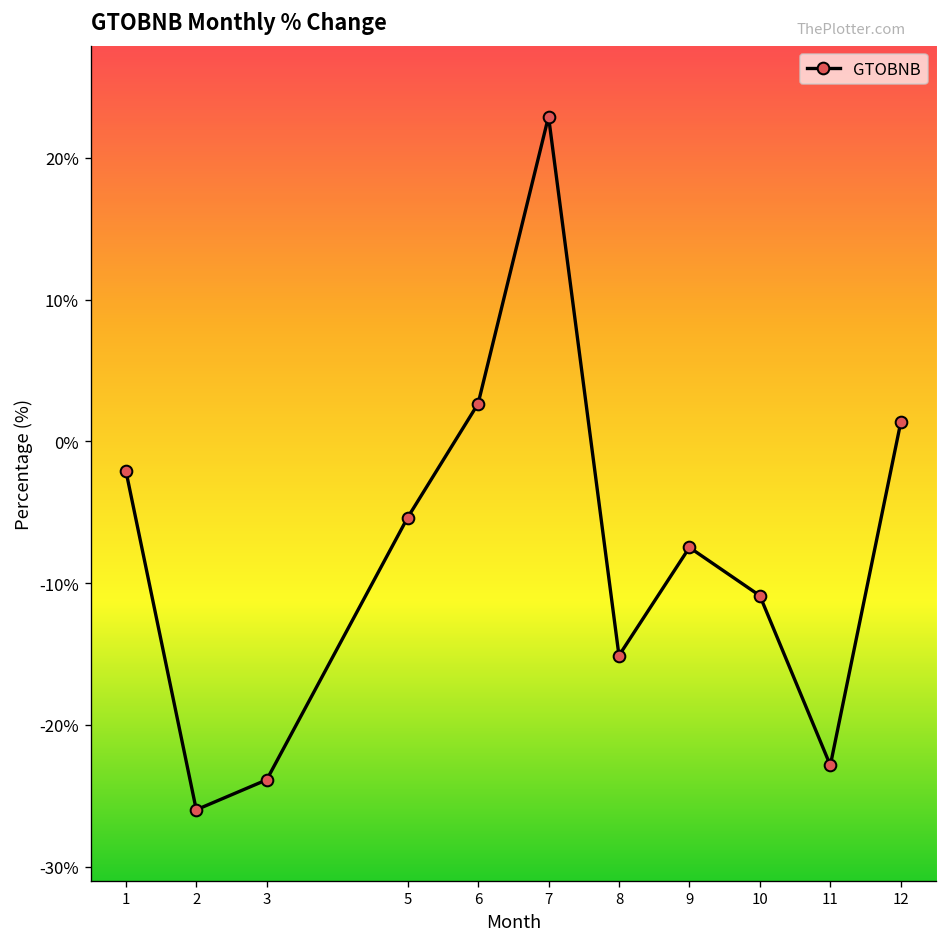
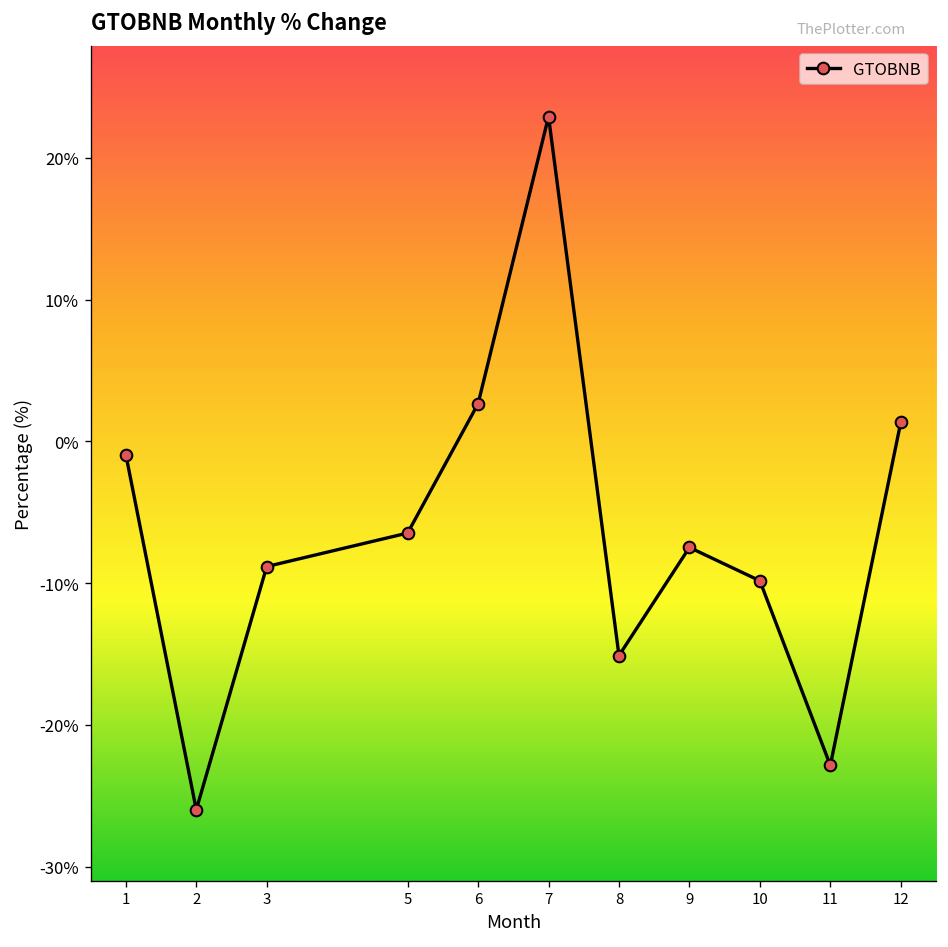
1: -2.1% -> -0.9%
3: -23.9% -> -8.8%
5: -5.4% -> -6.5%
10: -10.9% -> -9.8%
